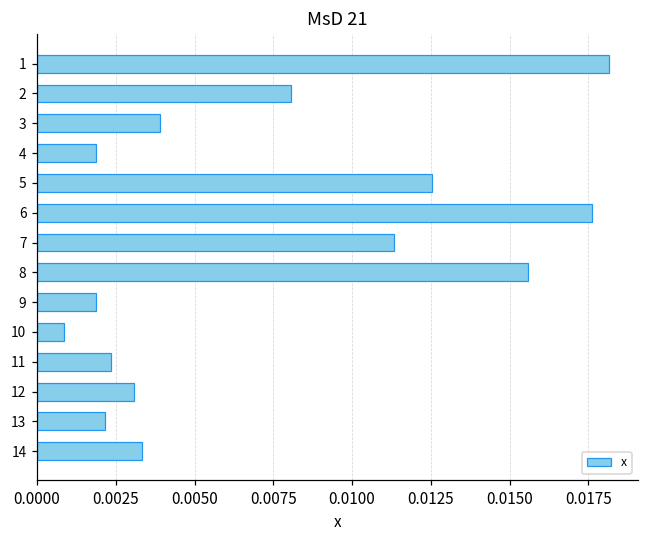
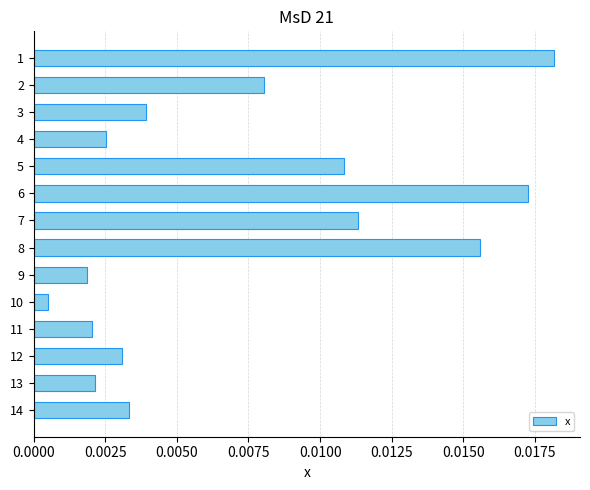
4: 0.0019 -> 0.0025
5: 0.0125 -> 0.0108
6: 0.0176 -> 0.0173
10: 0.0008 -> 0.0005
11: 0.0024 -> 0.0020
